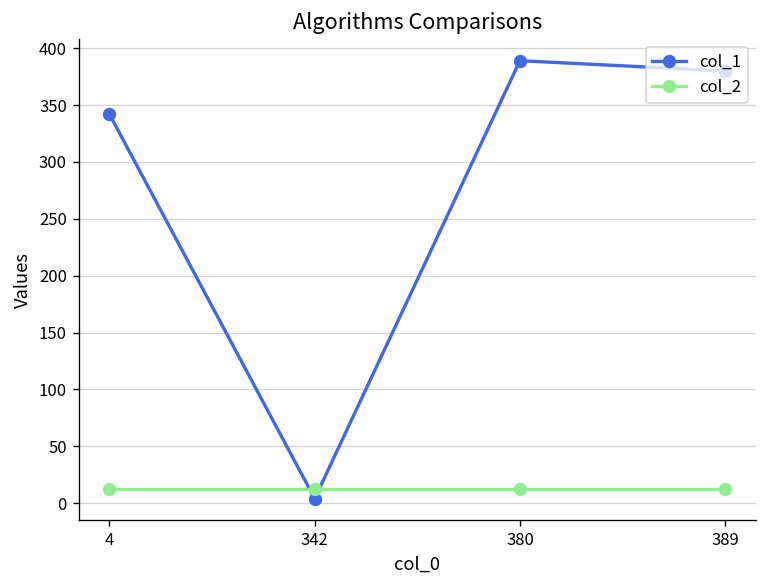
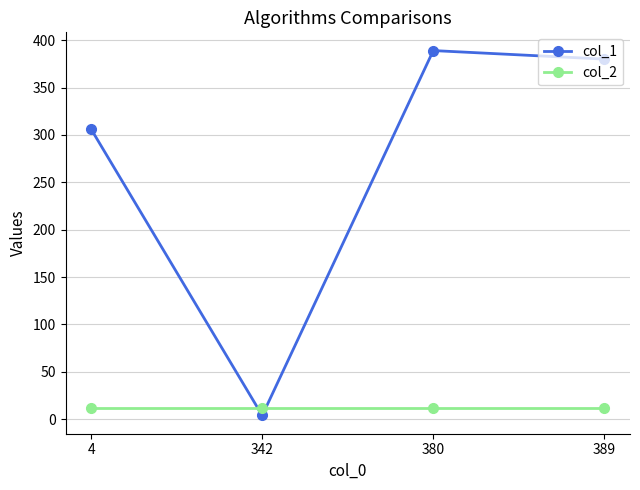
col_1, 4: 340 -> 310
